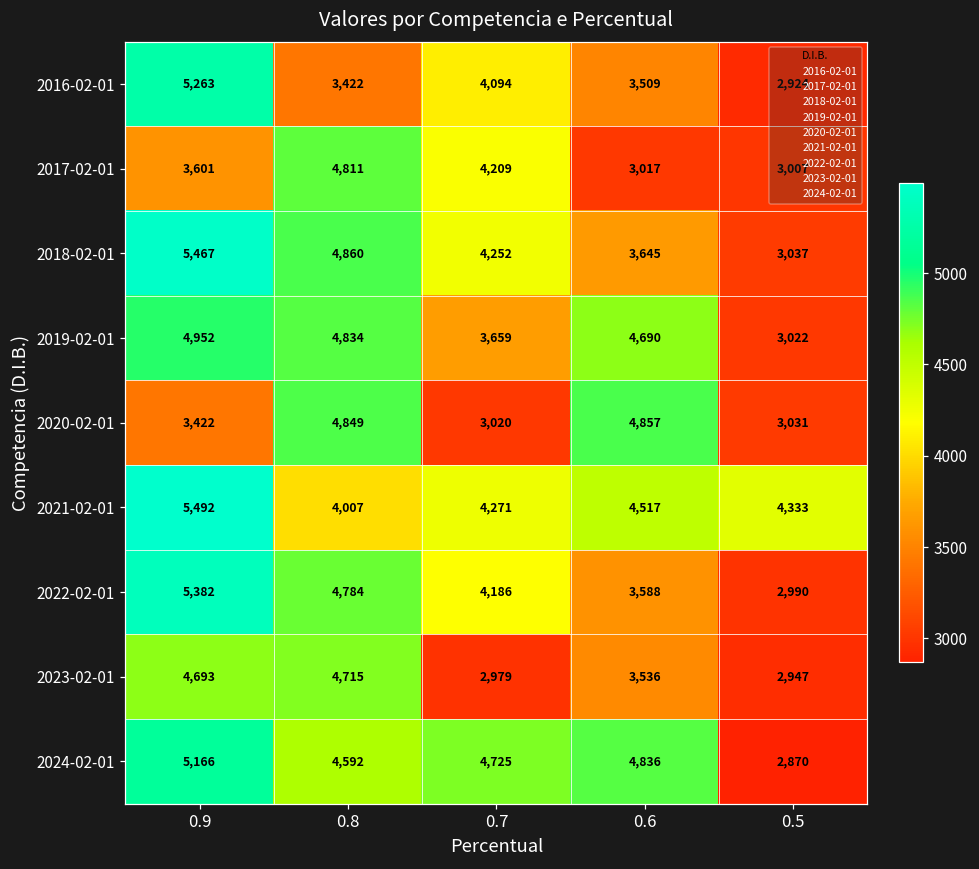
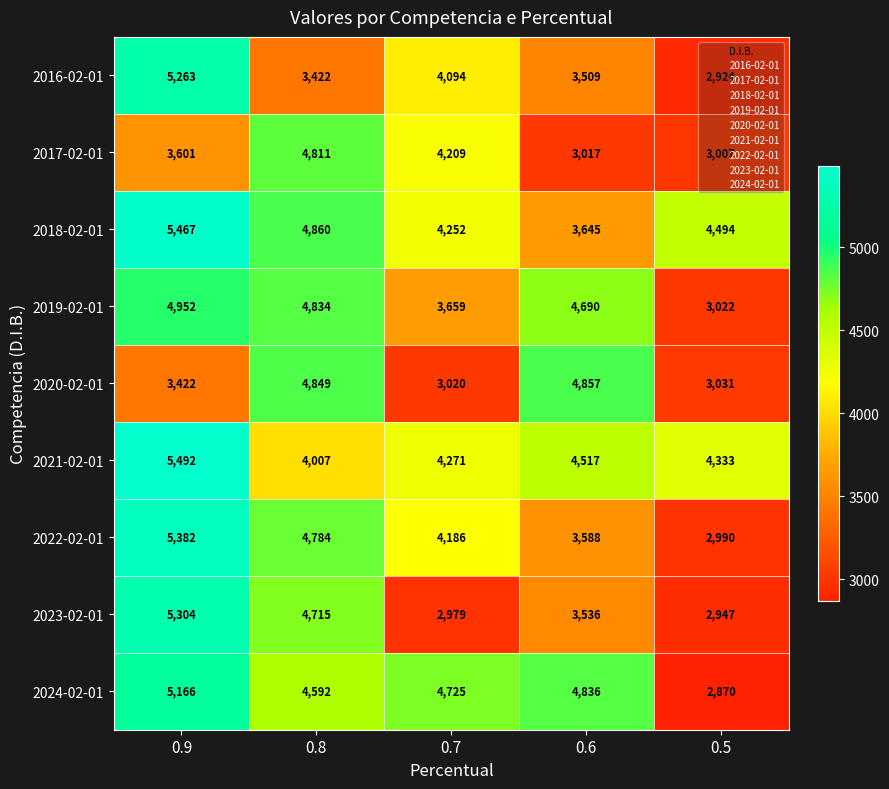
2018-02-01, 0.5: 3,037 -> 4,494
2023-02-01, 0.9: 4,693 -> 5,304
